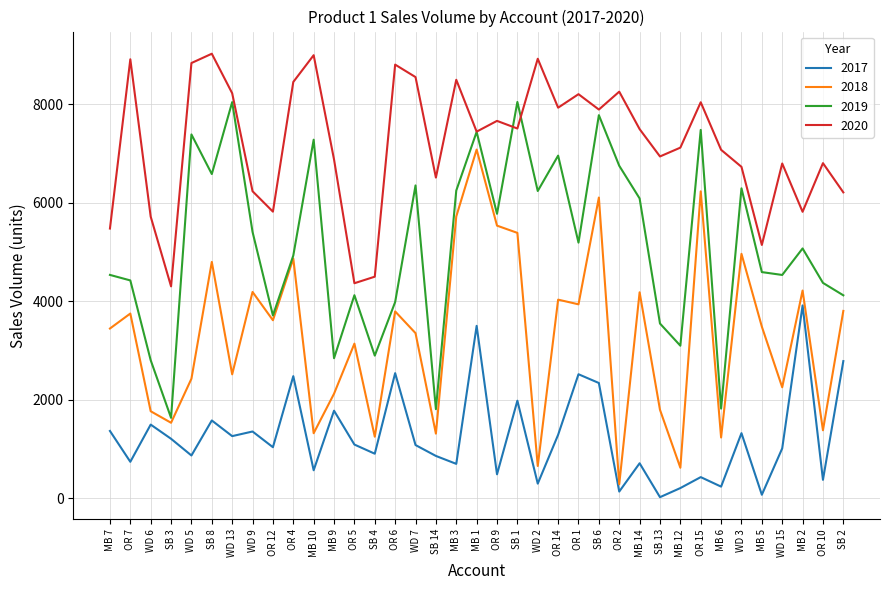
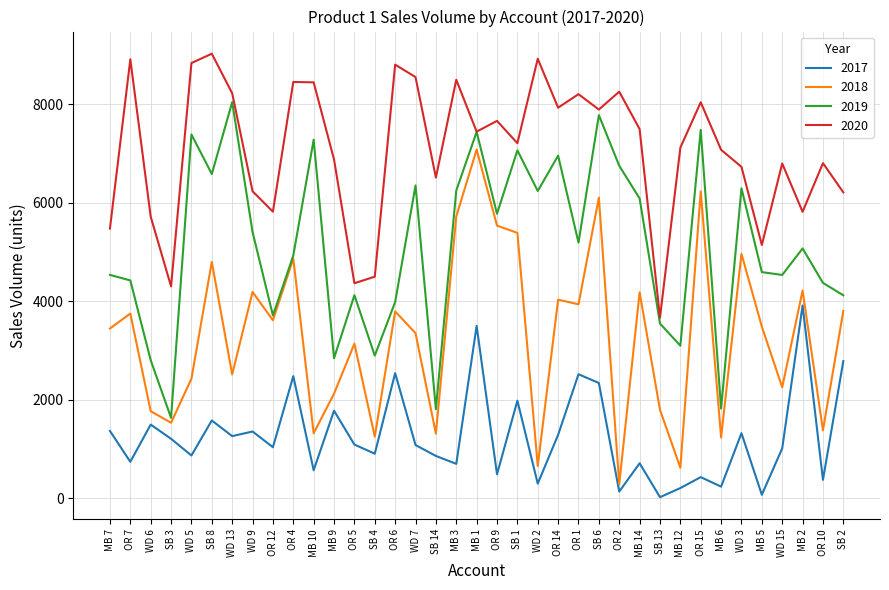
2020, MB 10: 9000 -> 8400
2019, SB 1: 8000 -> 7100
2020, SB 1: 7500 -> 7200
2020, SB 13: 6900 -> 3700
